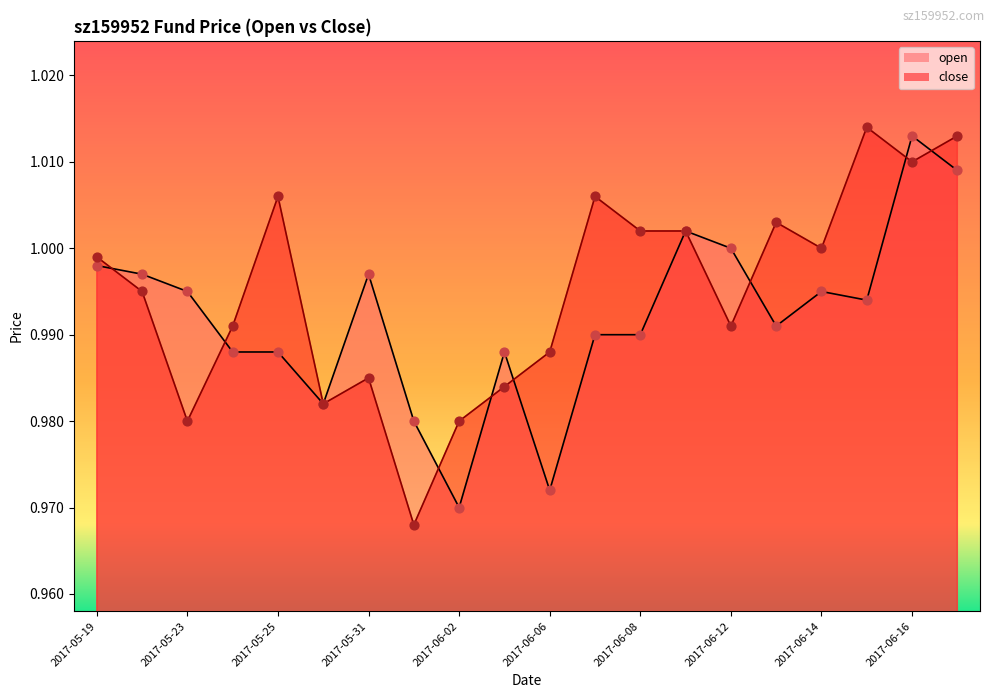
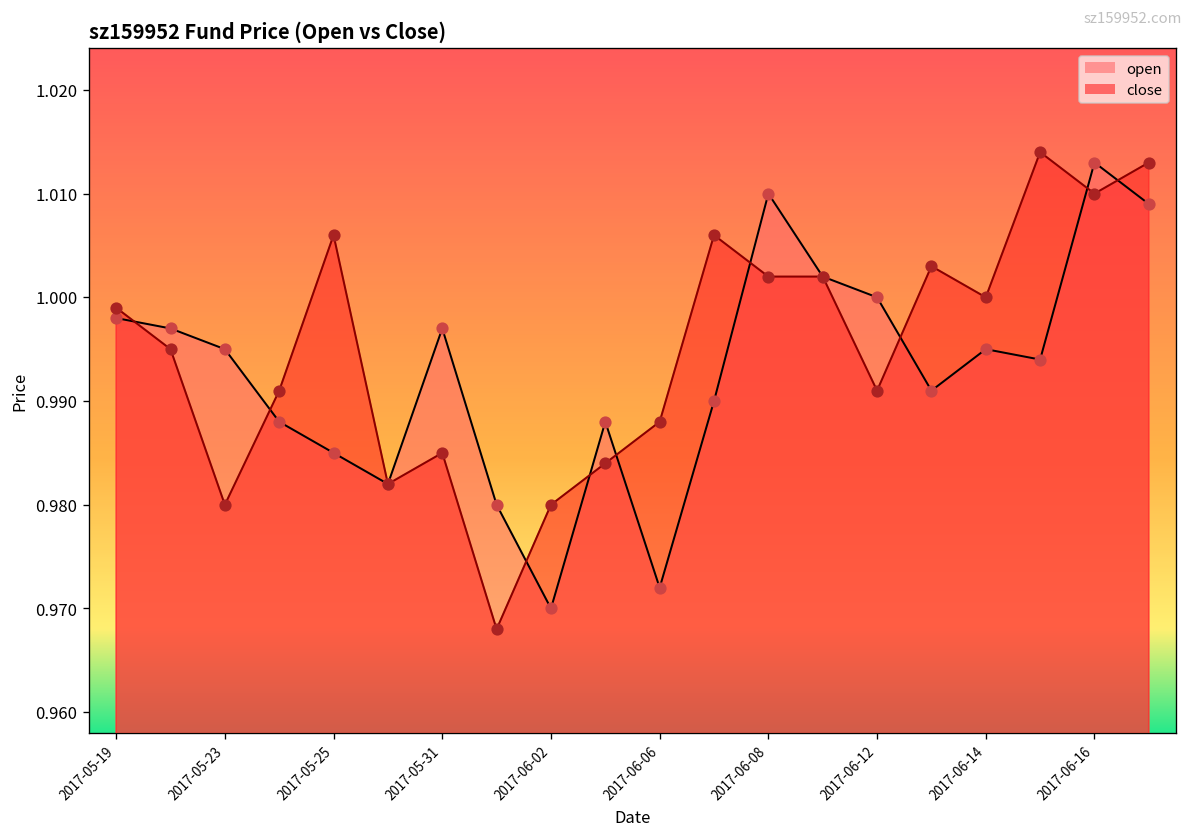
open, 2017-05-25: 0.988 -> 0.985
open, 2017-06-08: 0.99 -> 1.01
